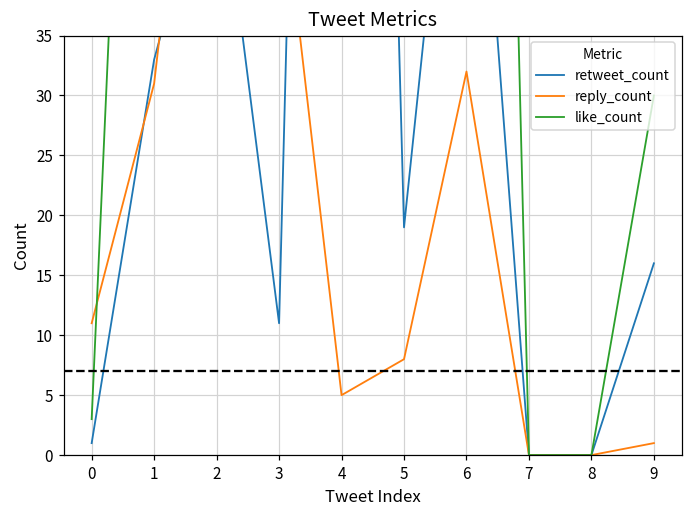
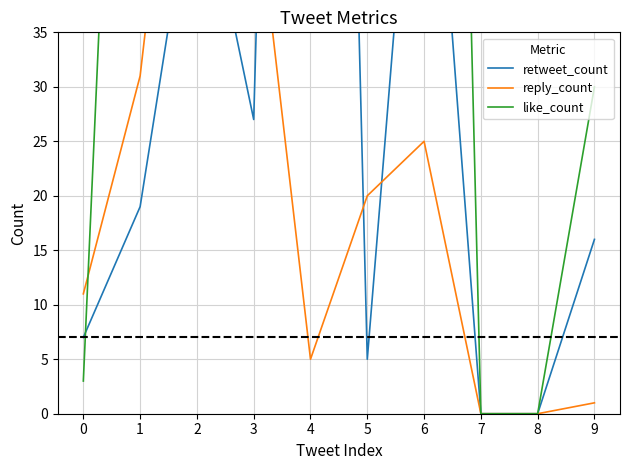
retweet_count, 0: 1 -> 7
retweet_count, 1: 33 -> 19
retweet_count, 3: 11 -> 27
retweet_count, 5: 19 -> 5
reply_count, 5: 8 -> 20
reply_count, 6: 32 -> 25
